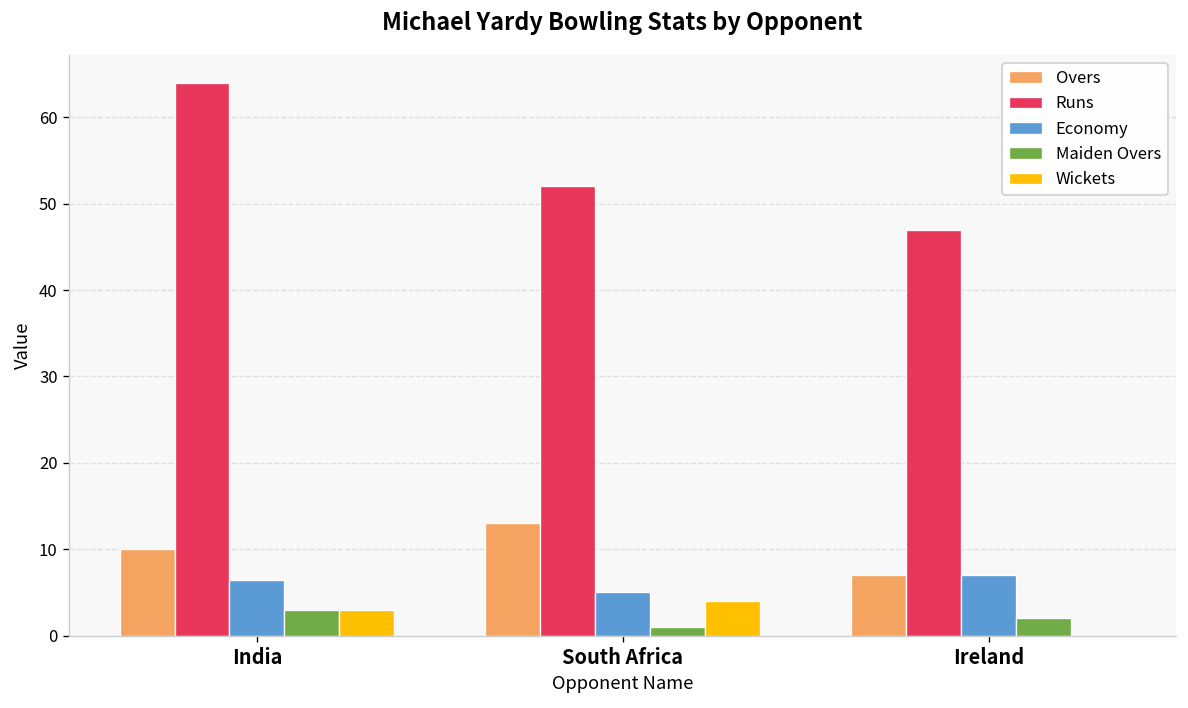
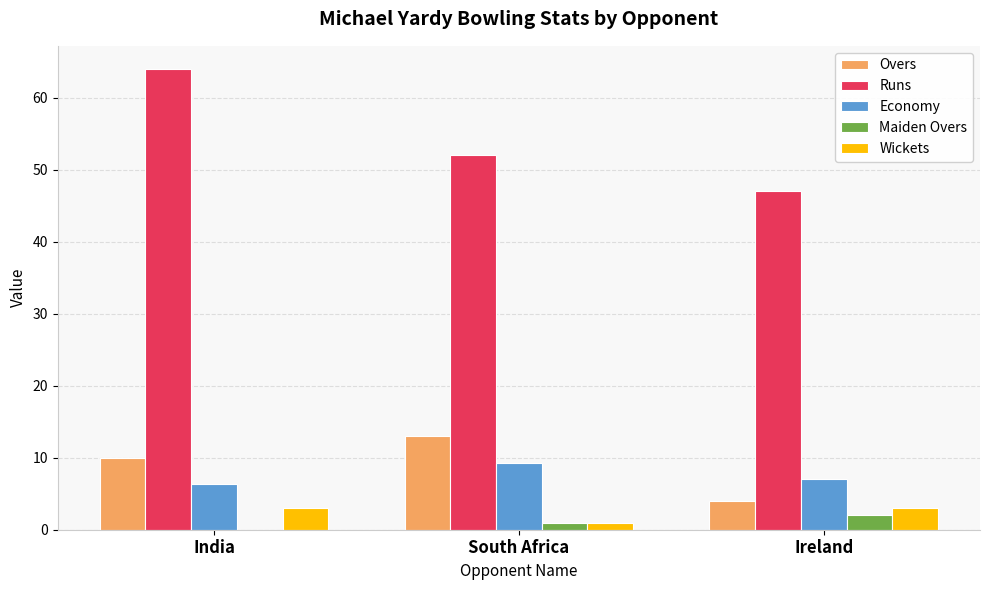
Maiden Overs, India: 3 -> 0
Economy, South Africa: 5 -> 9
Wickets, South Africa: 4 -> 1
Overs, Ireland: 7 -> 4
Wickets, Ireland: 0 -> 3
